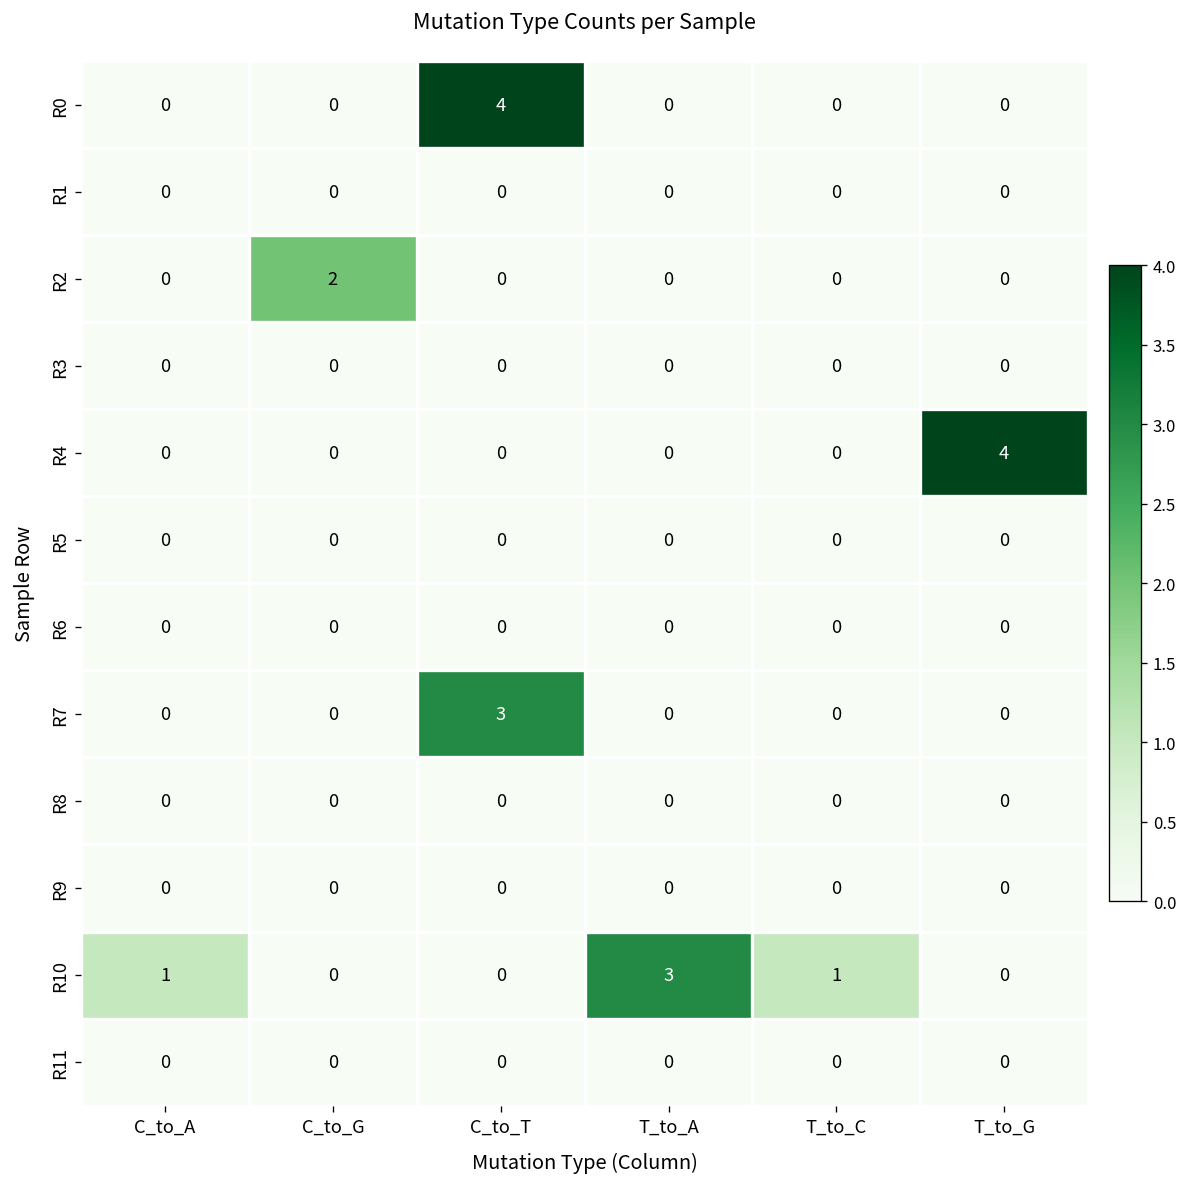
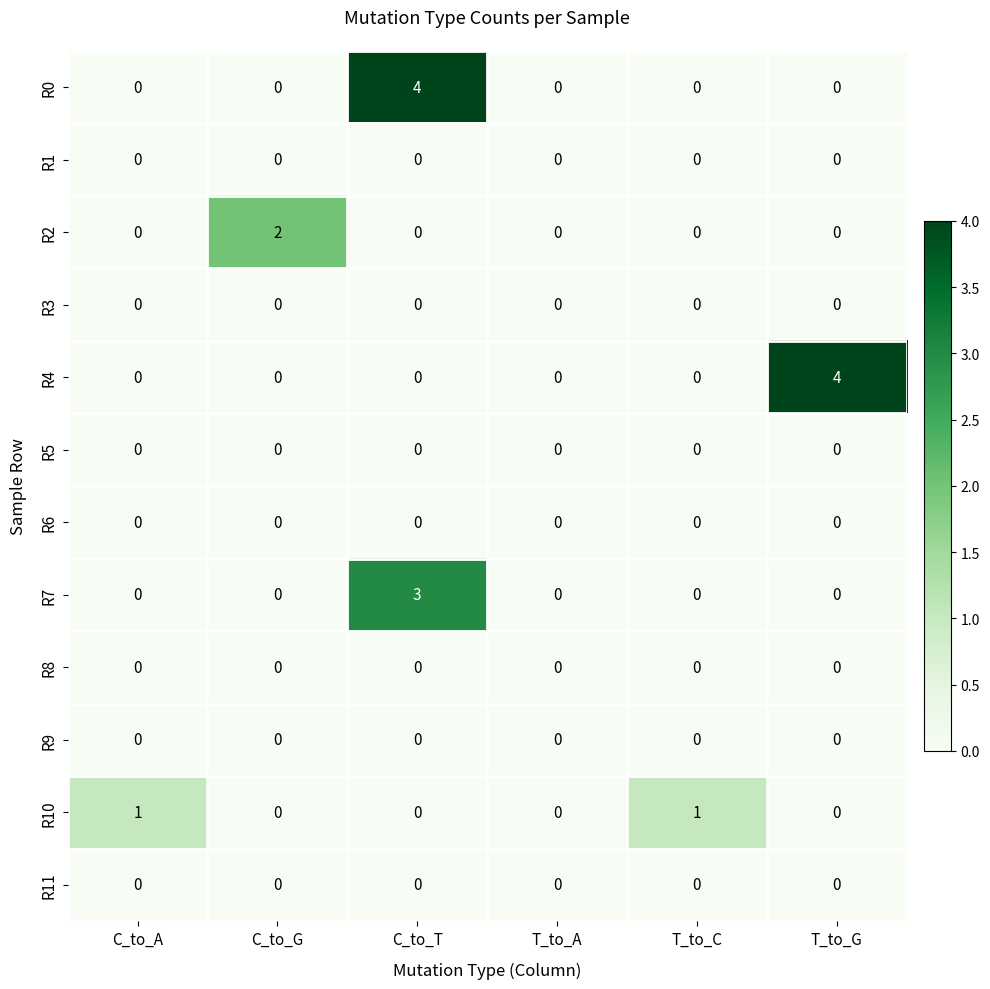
R10, T_to_A: 3 -> 0
